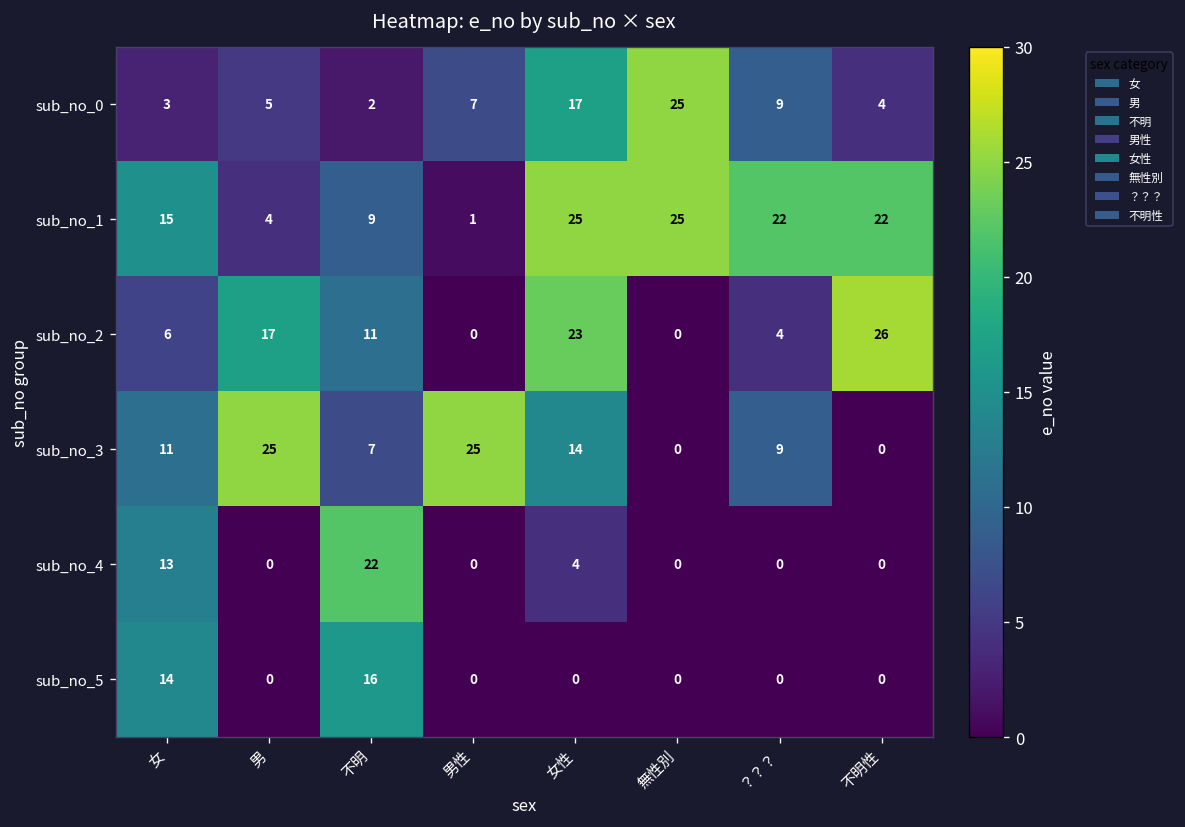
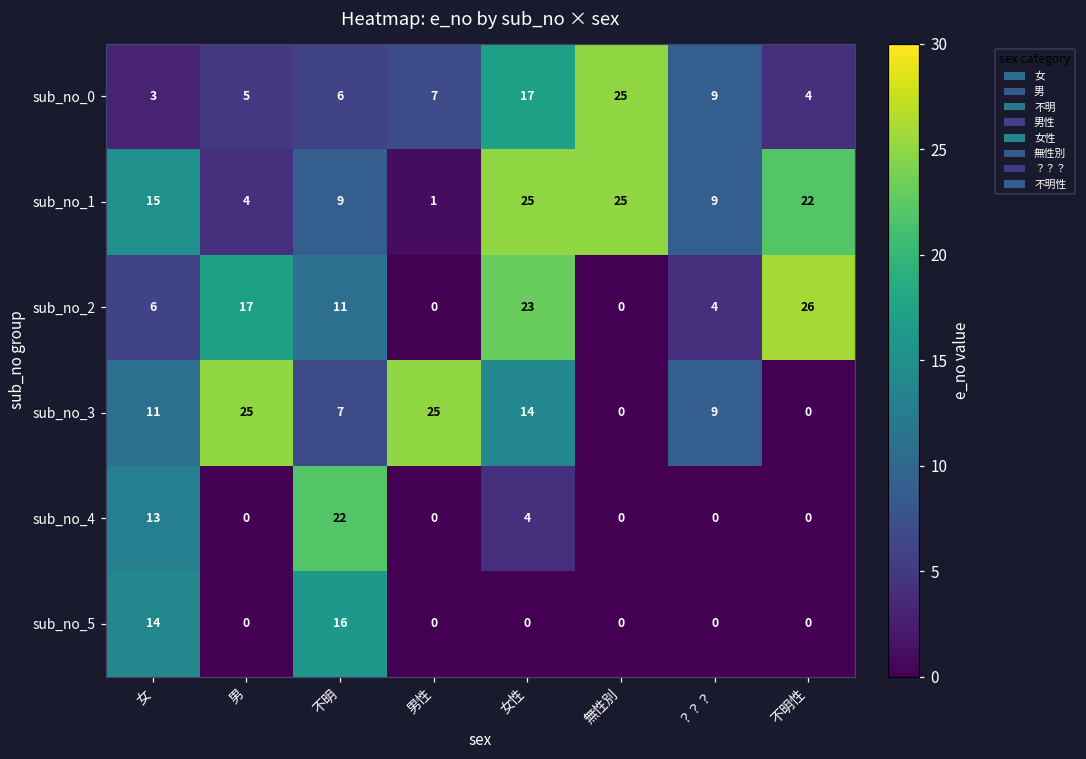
sub_no_0, 不明: 2 -> 6
sub_no_1, ？？？: 22 -> 9
